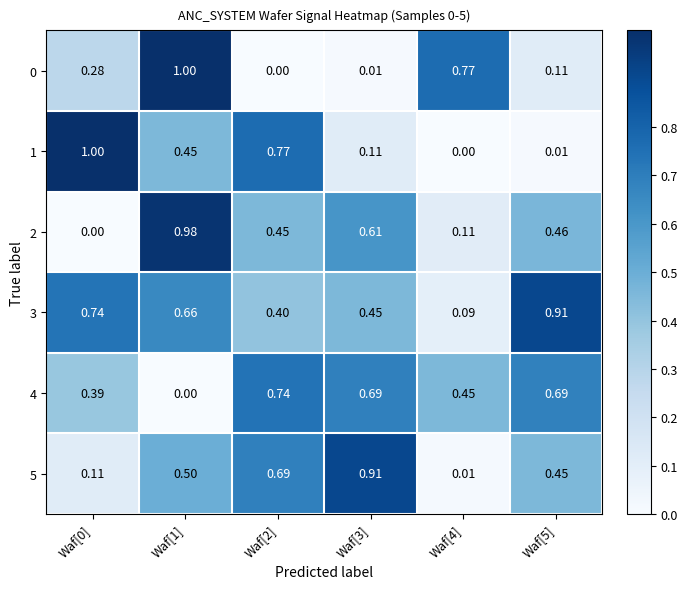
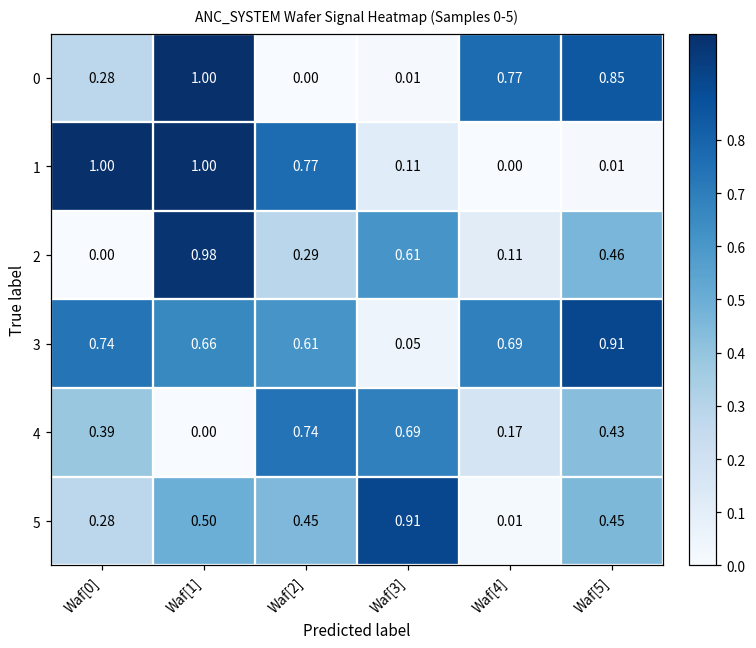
0, Waf[5]: 0.11 -> 0.85
1, Waf[1]: 0.45 -> 1.00
2, Waf[2]: 0.45 -> 0.29
3, Waf[2]: 0.40 -> 0.61
3, Waf[3]: 0.45 -> 0.05
3, Waf[4]: 0.09 -> 0.69
4, Waf[4]: 0.45 -> 0.17
4, Waf[5]: 0.69 -> 0.43
5, Waf[0]: 0.11 -> 0.28
5, Waf[2]: 0.69 -> 0.45
